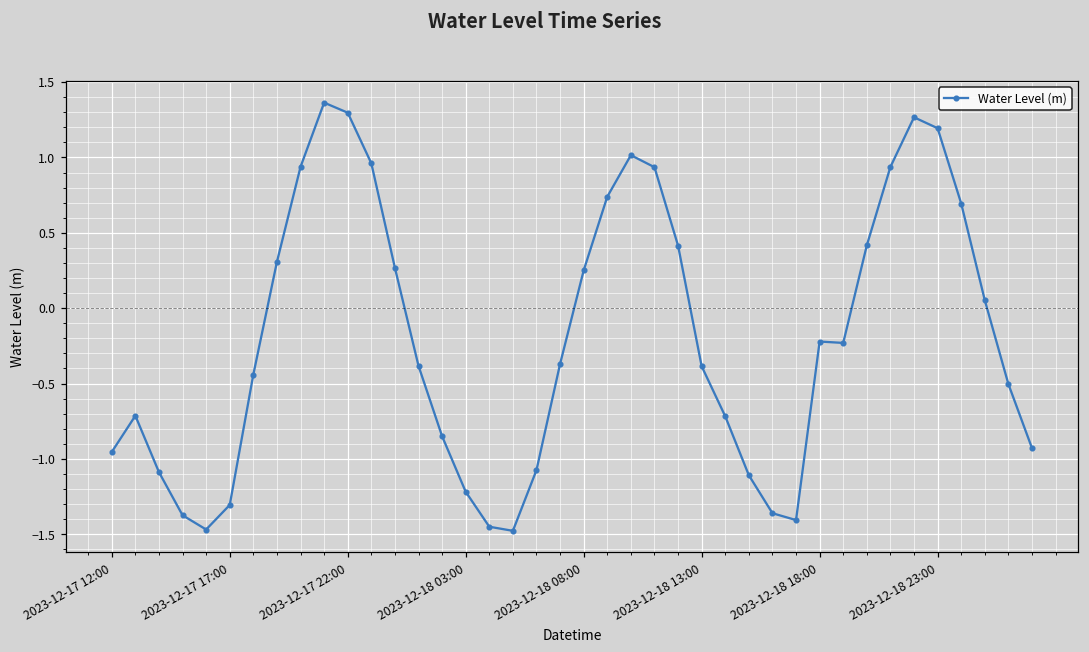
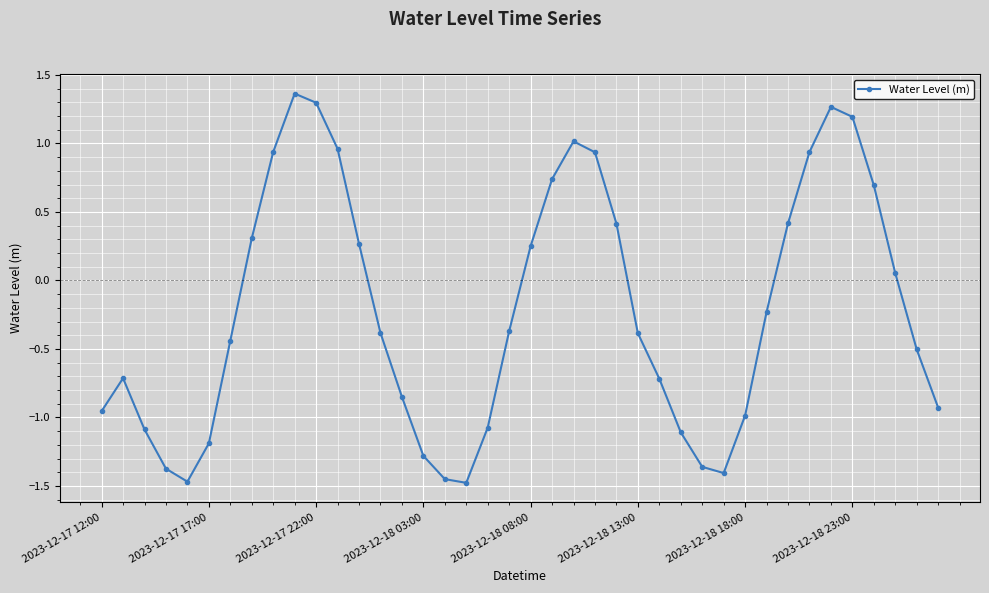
2023-12-17 17:00: -1.31 -> -1.19
2023-12-18 03:00: -1.22 -> -1.28
2023-12-18 18:00: -0.22 -> -0.99
